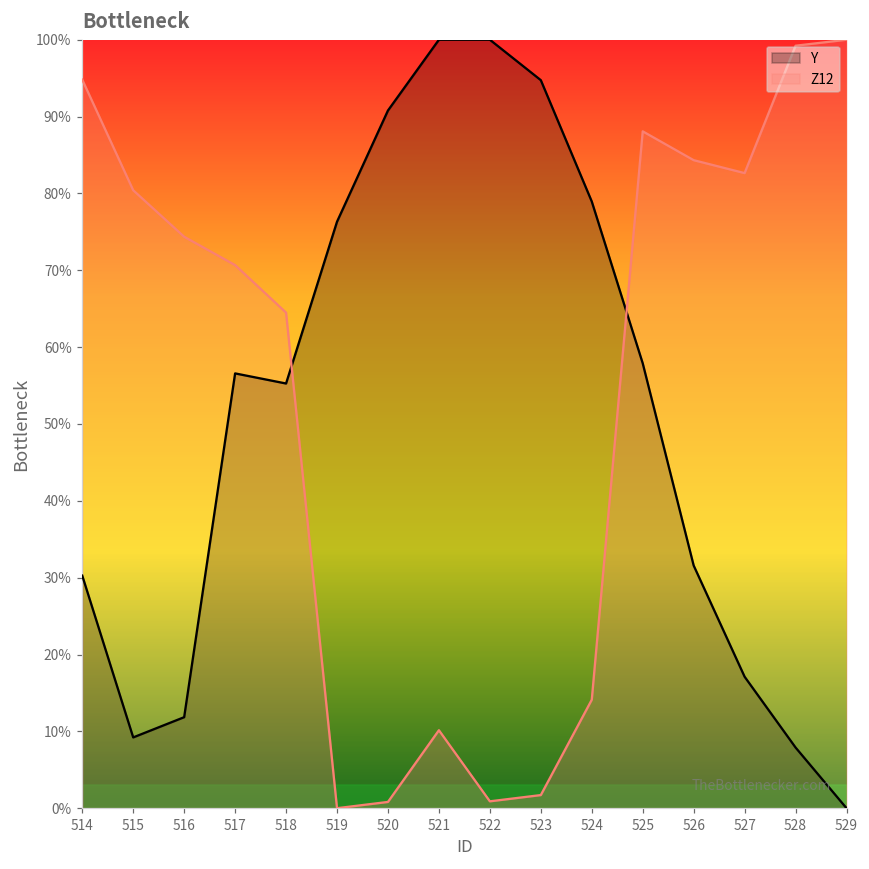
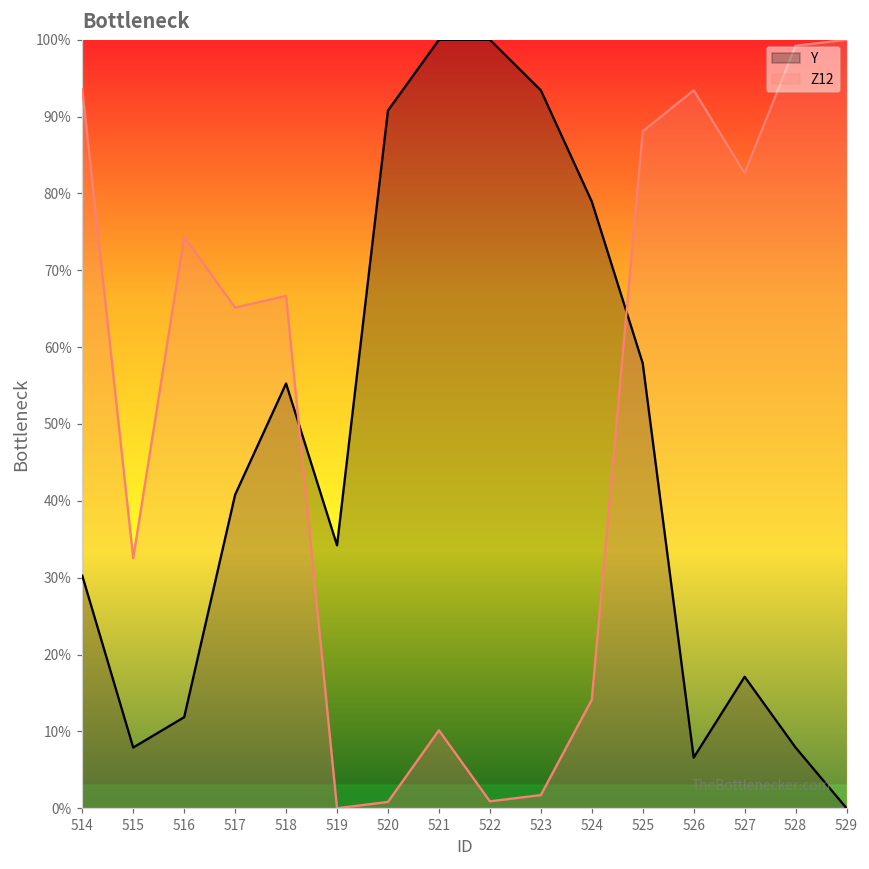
Z12, 514: 95% -> 94%
Y, 515: 9% -> 8%
Z12, 515: 80% -> 33%
Y, 517: 57% -> 41%
Z12, 517: 71% -> 65%
Z12, 518: 64% -> 67%
Y, 519: 76% -> 34%
Y, 523: 95% -> 93%
Y, 526: 32% -> 7%
Z12, 526: 84% -> 93%
